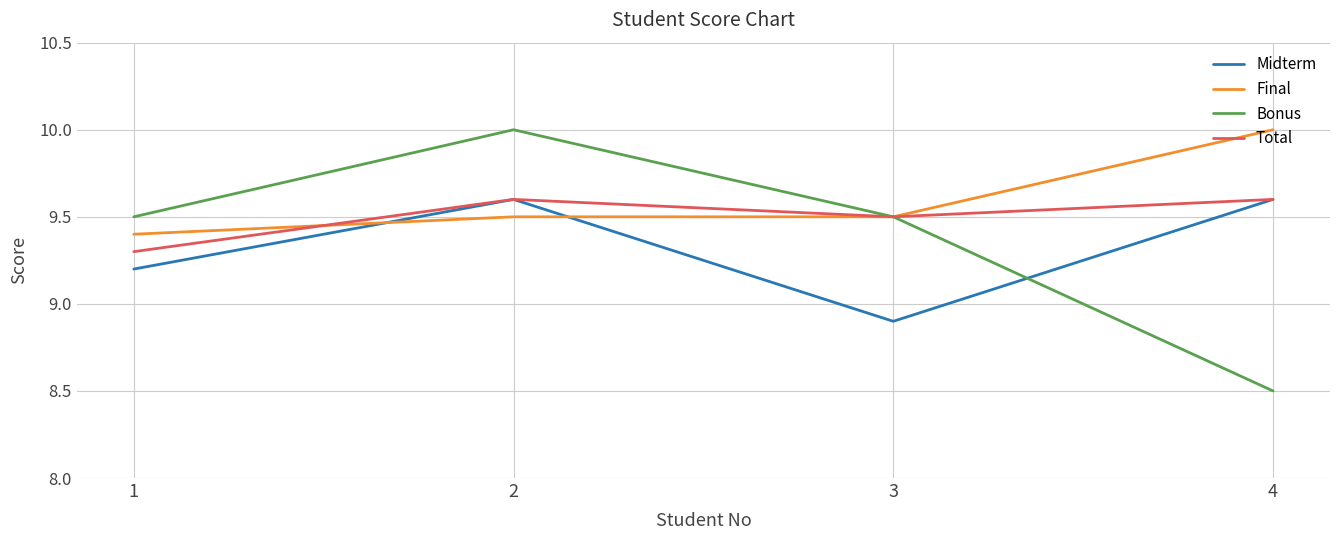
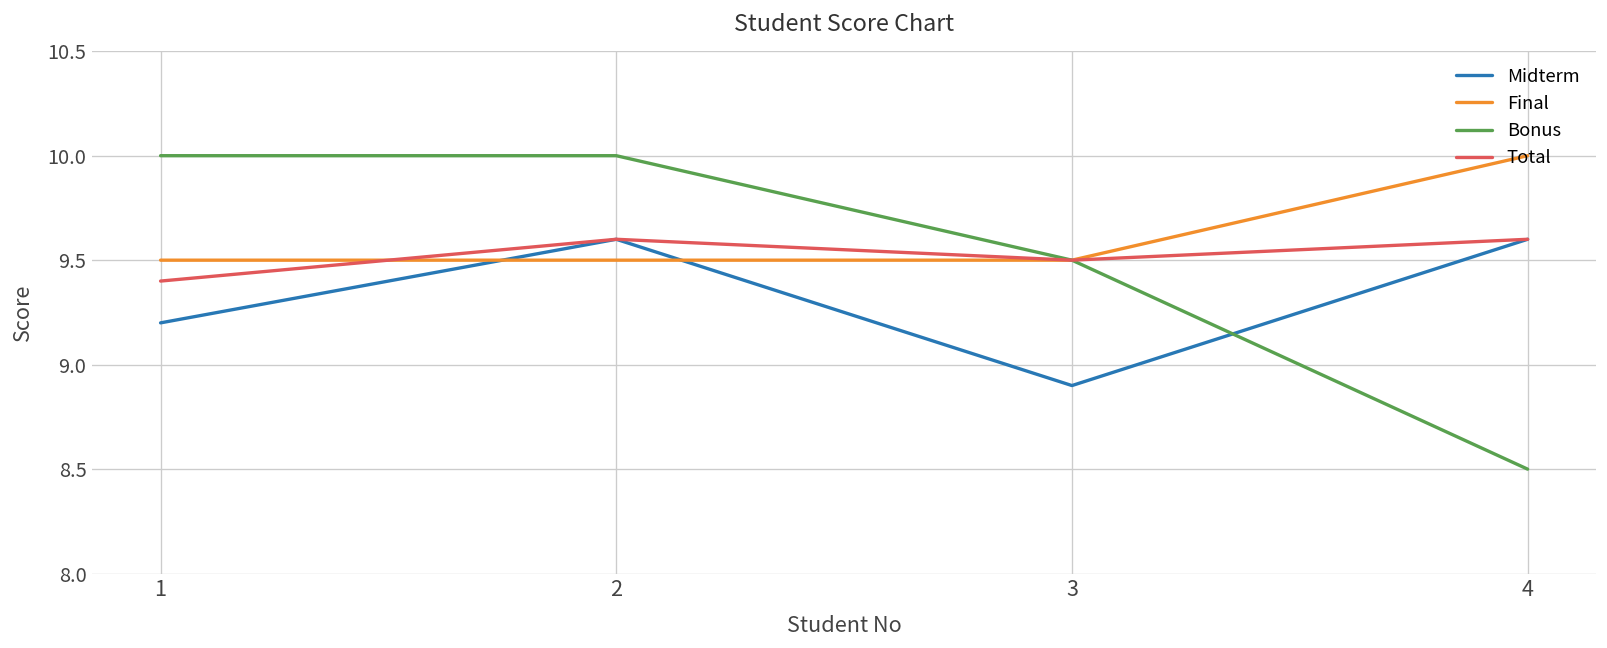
Final, 1: 9.4 -> 9.5
Bonus, 1: 9.5 -> 10.0
Total, 1: 9.3 -> 9.4
